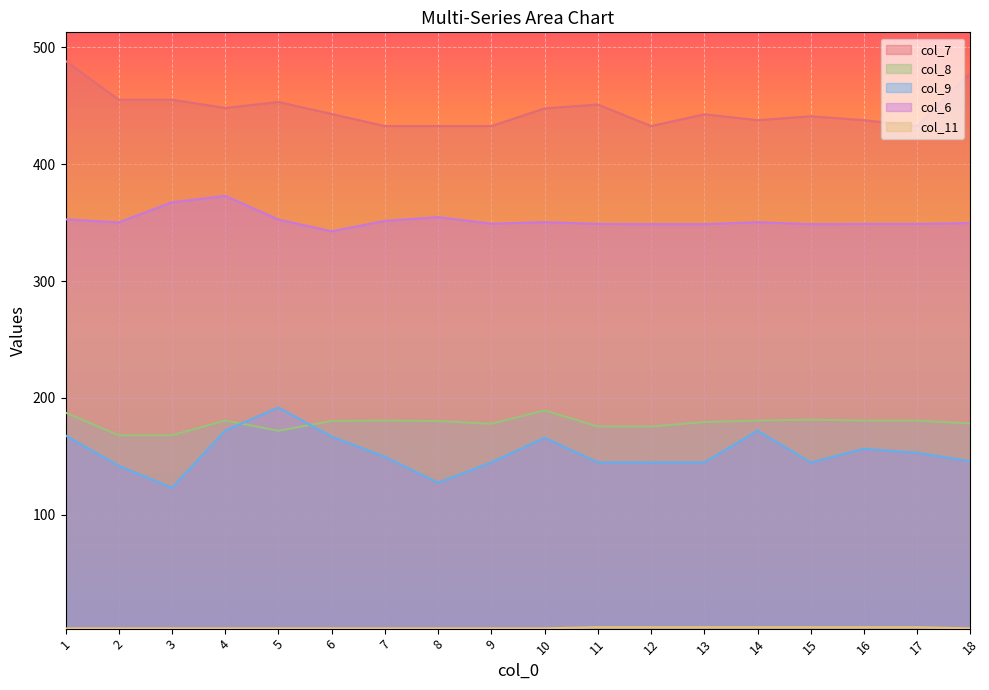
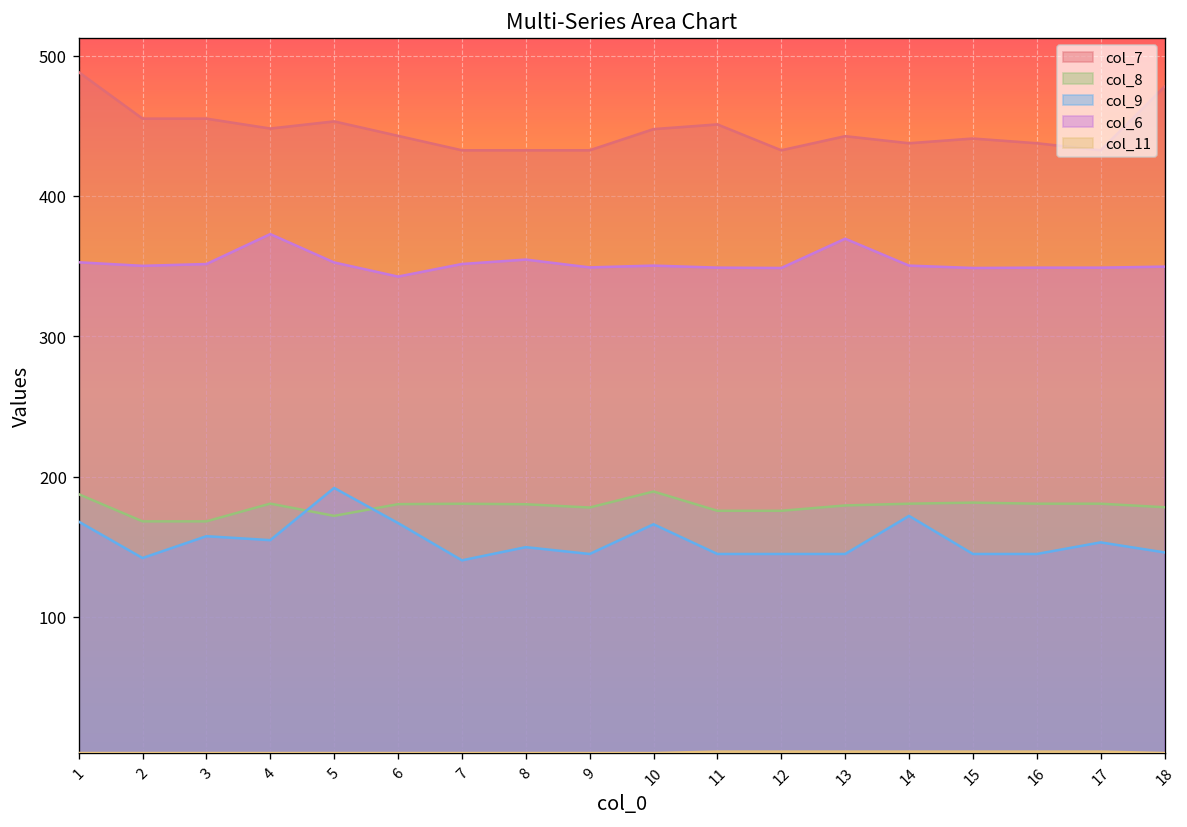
col_9, 3: 123 -> 158
col_6, 3: 367 -> 351
col_9, 4: 172 -> 155
col_9, 7: 150 -> 140
col_9, 8: 127 -> 150
col_6, 13: 349 -> 370
col_9, 16: 157 -> 145
